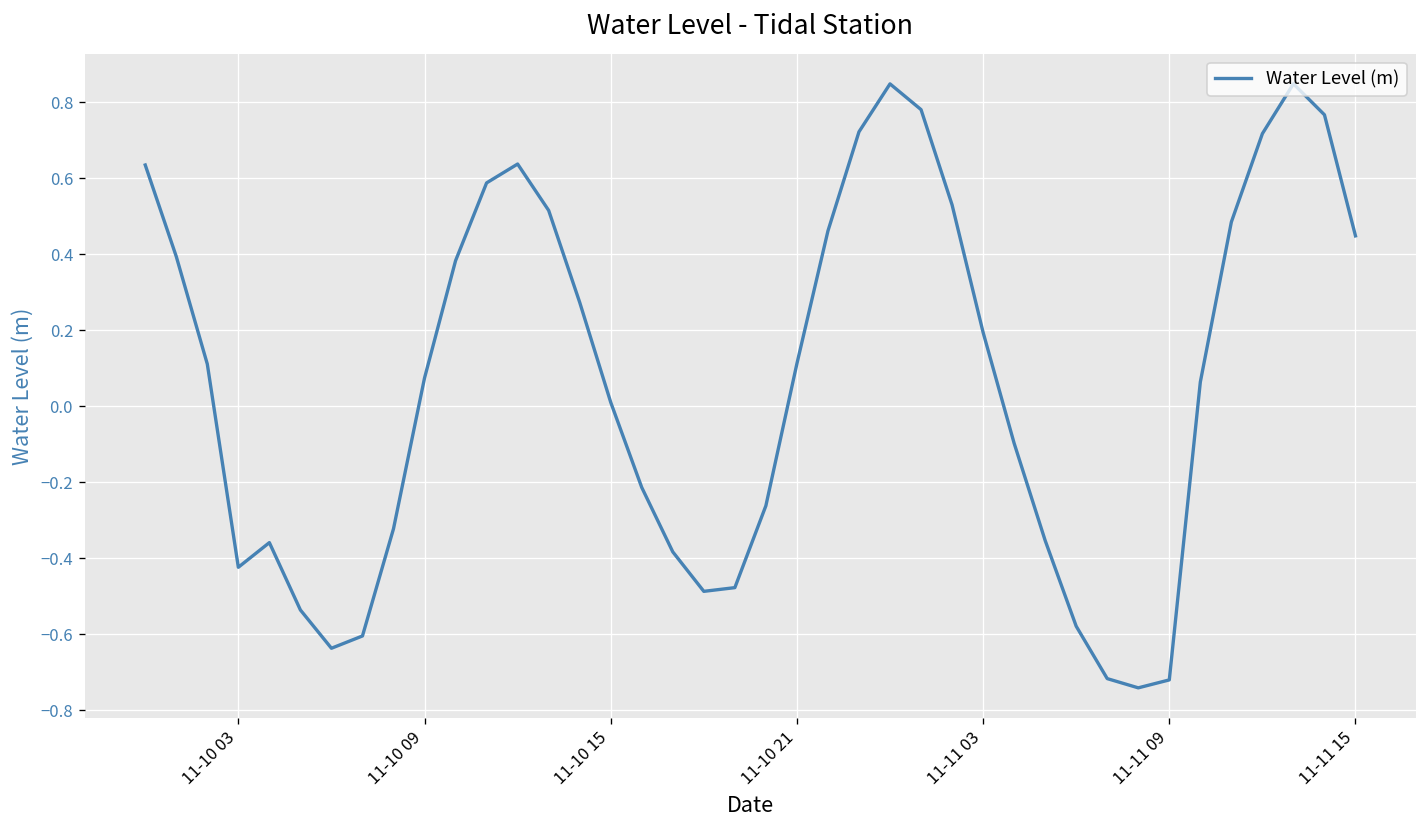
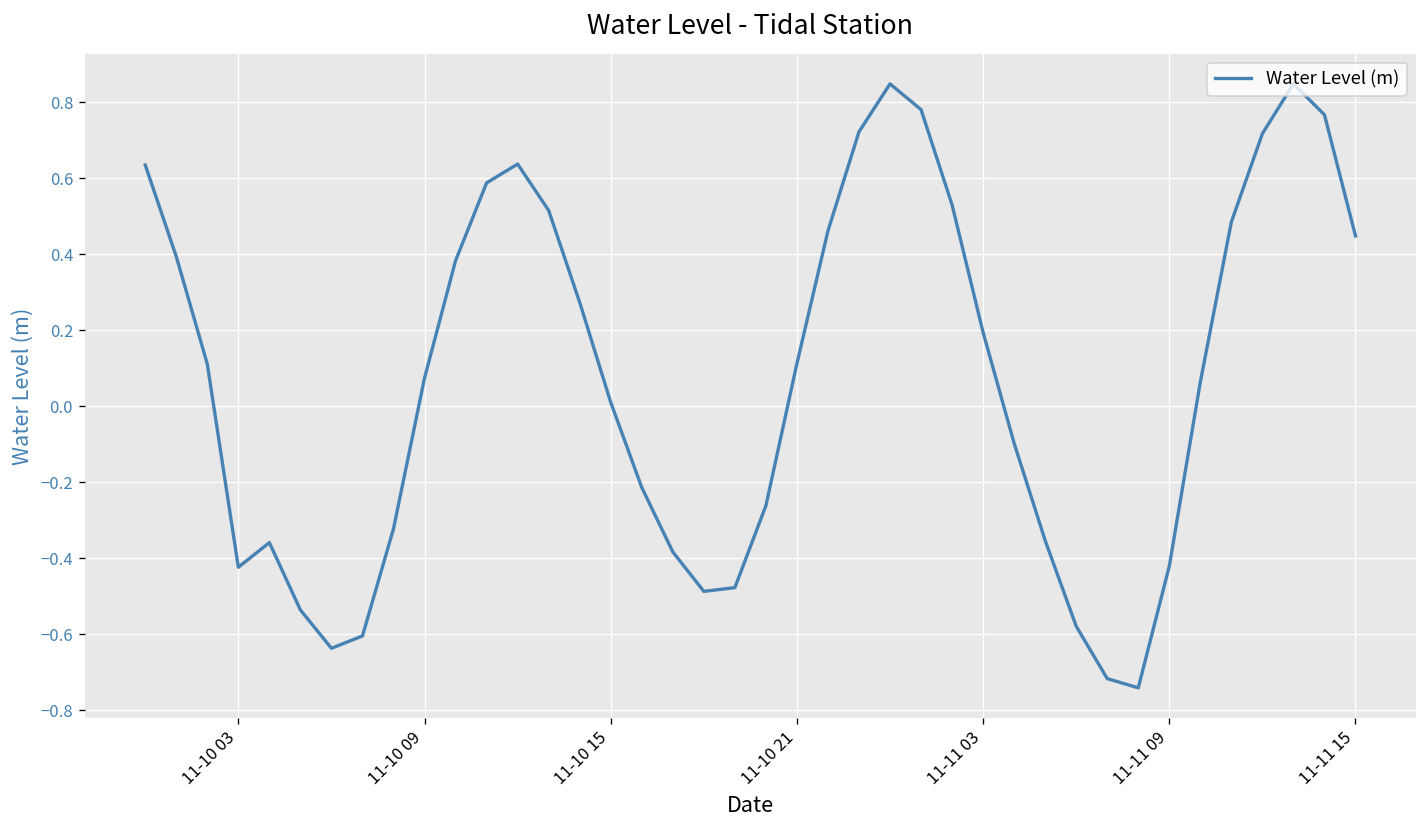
11-11 09: -0.72 -> -0.42
